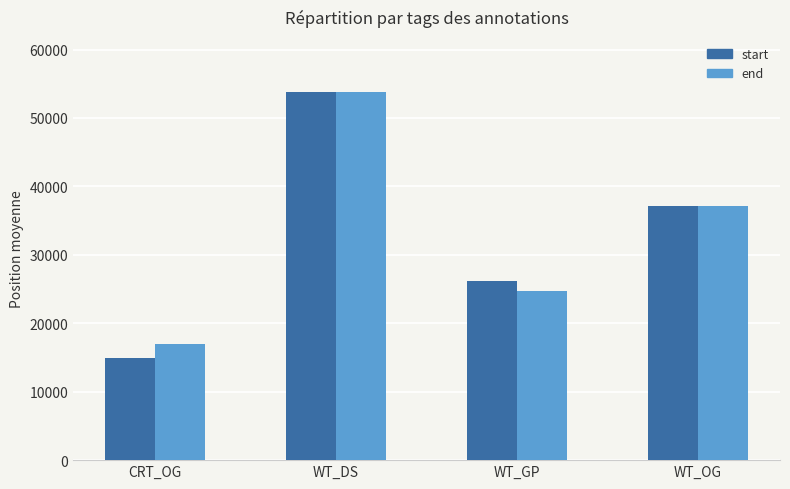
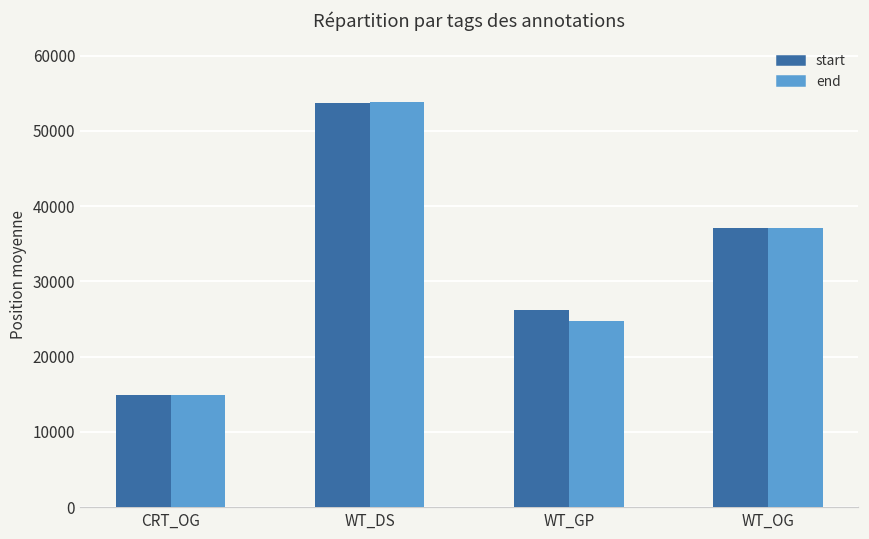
end, CRT_OG: 17000 -> 15000
